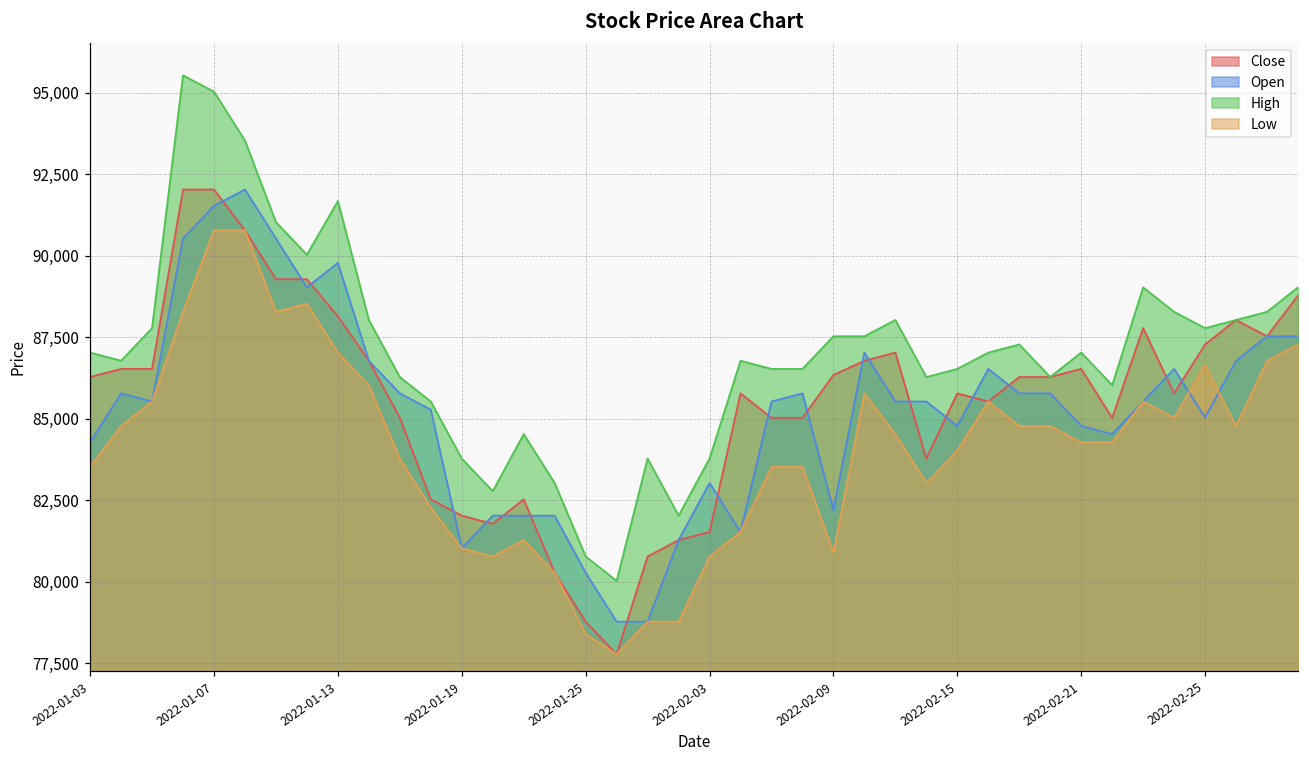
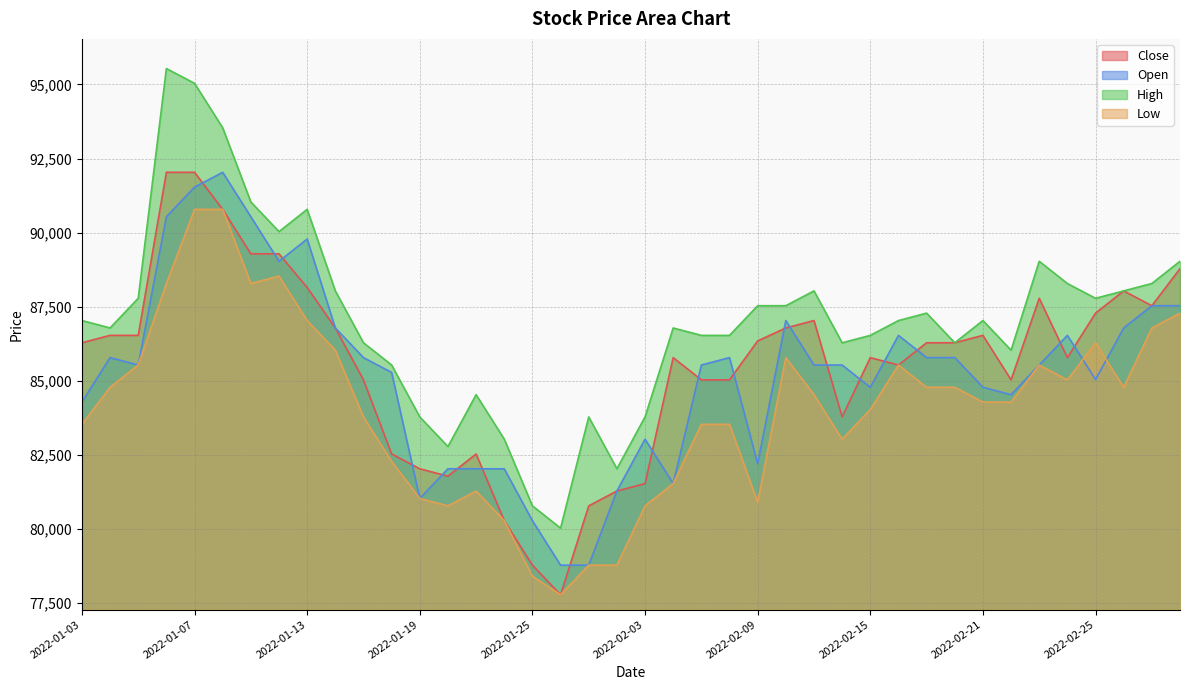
High, 2022-01-13: 91,700 -> 90,800
Low, 2022-02-25: 86,700 -> 86,300
